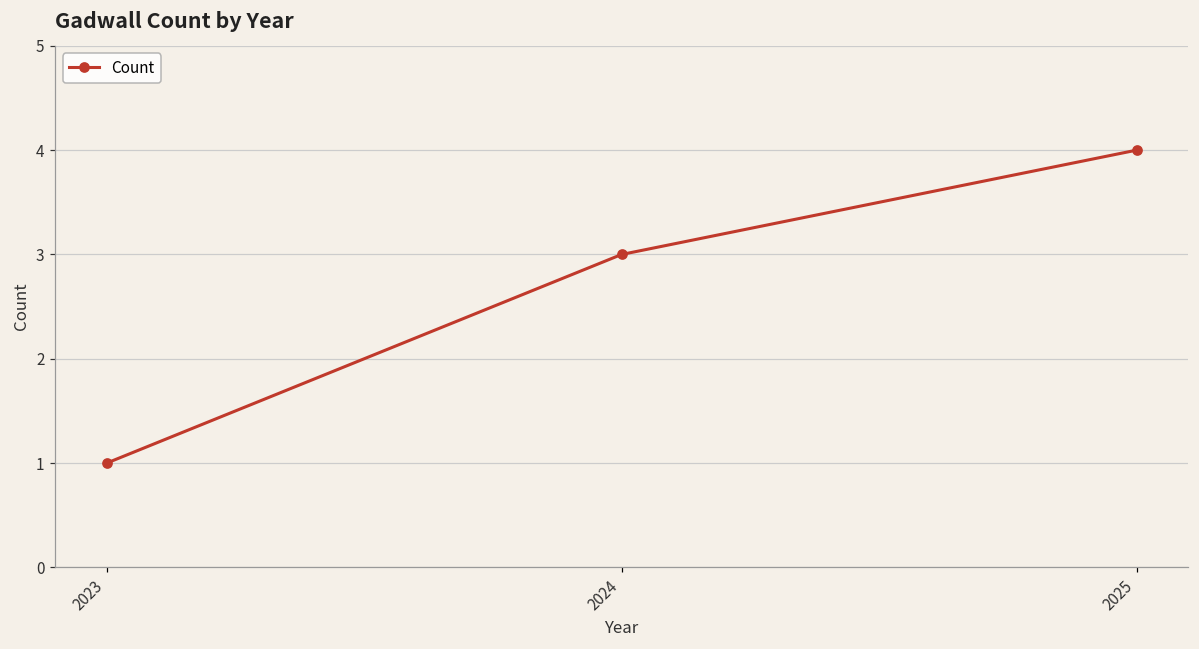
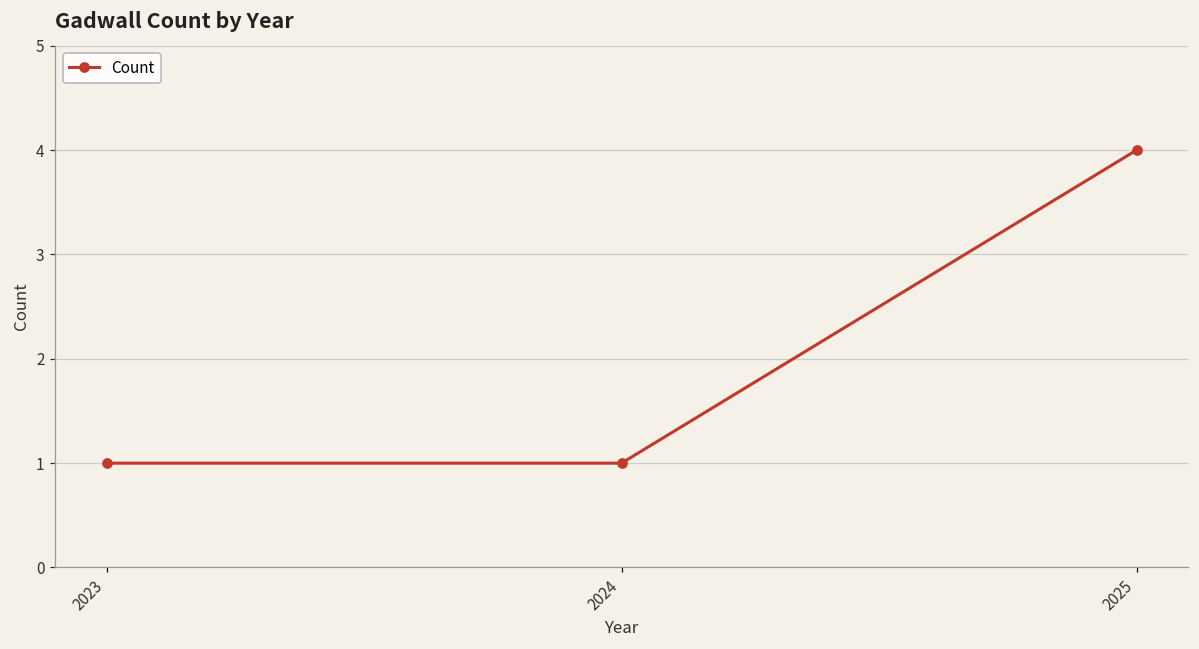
2024: 3 -> 1
